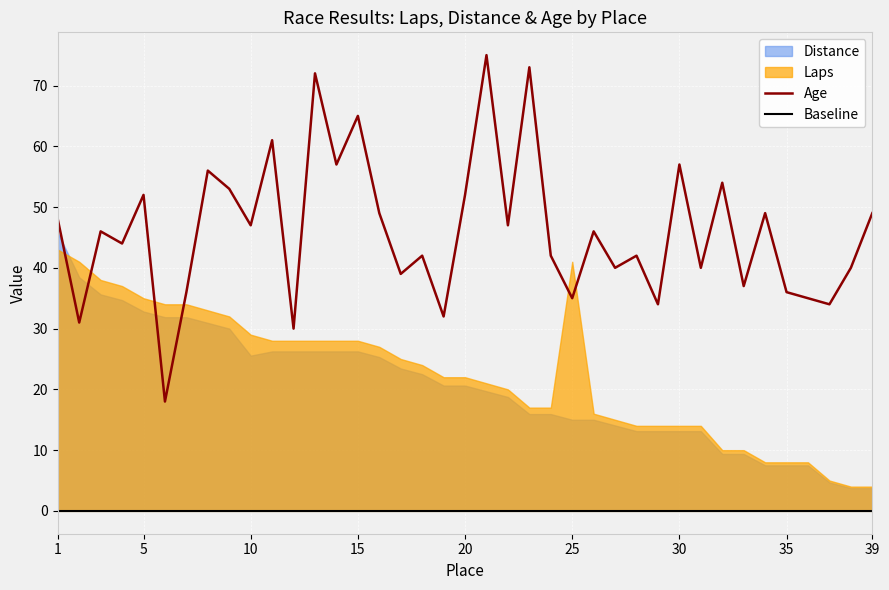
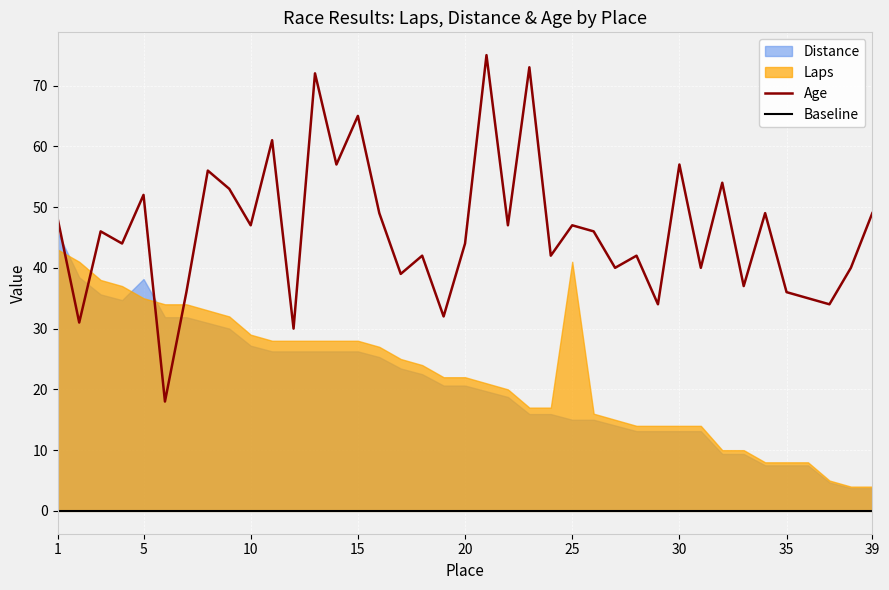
Distance, 5: 33 -> 38
Distance, 10: 26 -> 27
Age, 20: 52 -> 44
Age, 25: 35 -> 47
